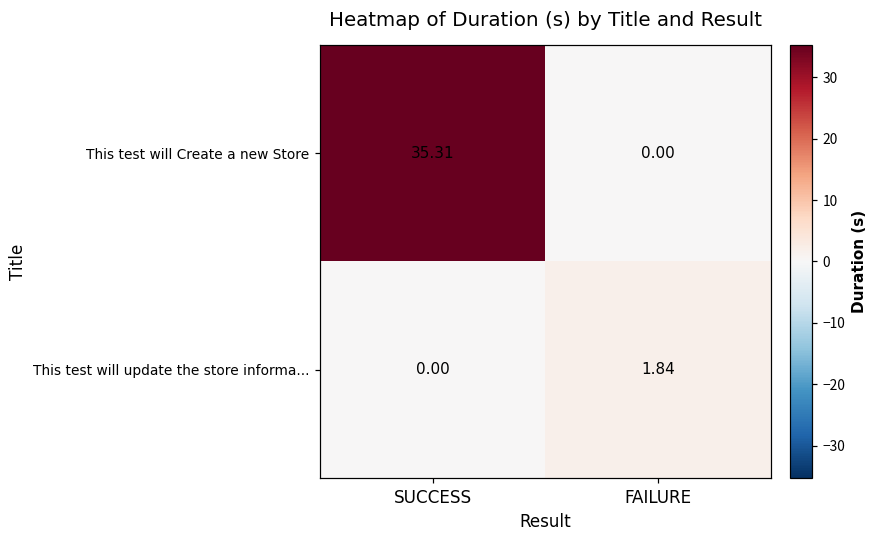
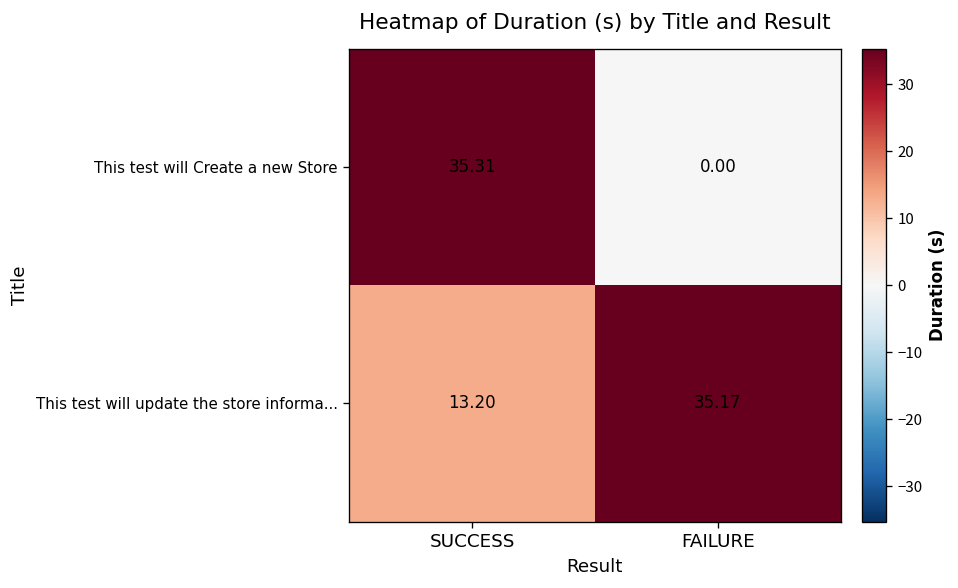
This test will update the store informa..., SUCCESS: 0.00 -> 13.20
This test will update the store informa..., FAILURE: 1.84 -> 35.17
